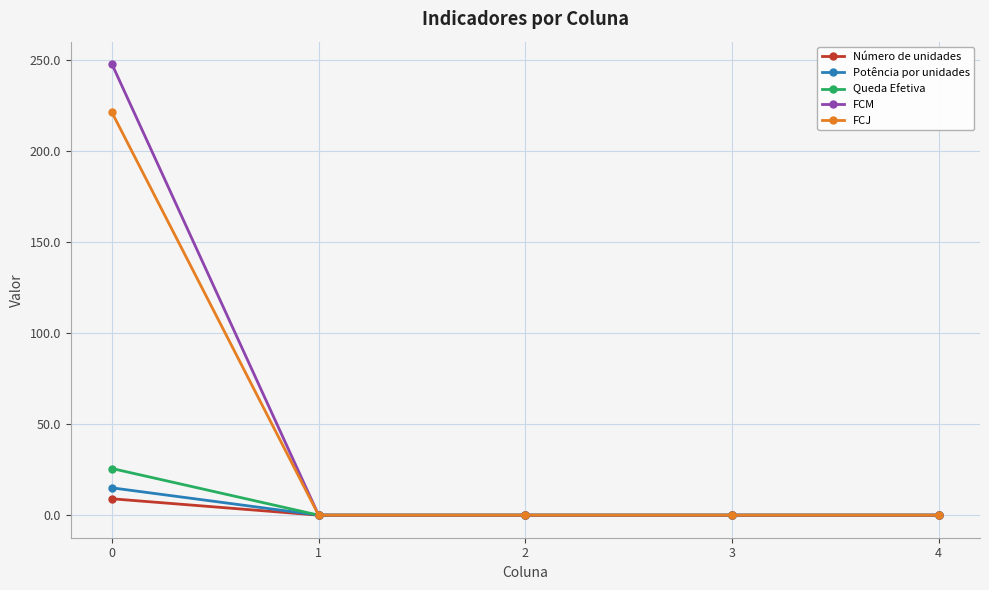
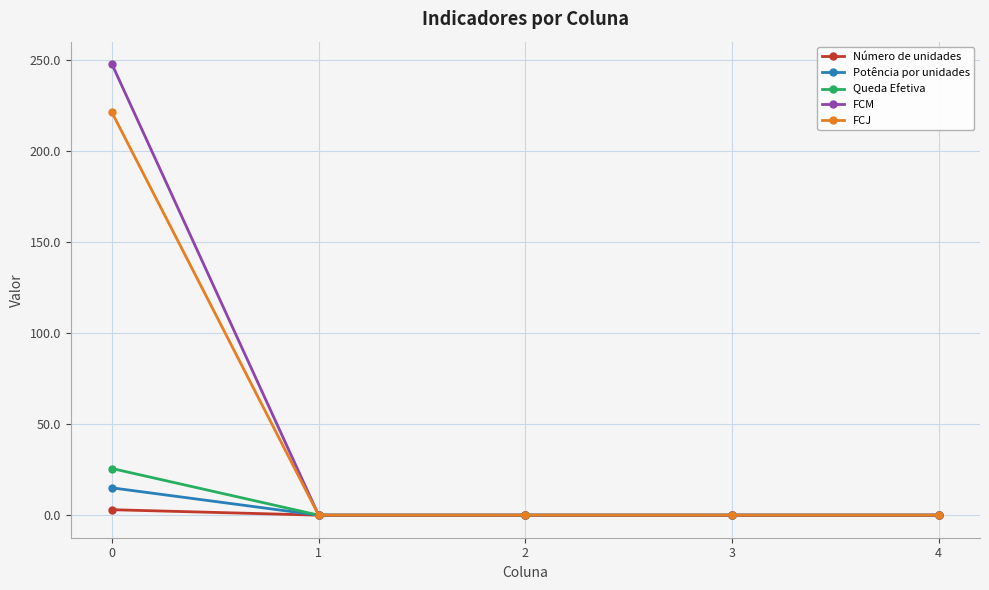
Número de unidades, 0: 9 -> 3
